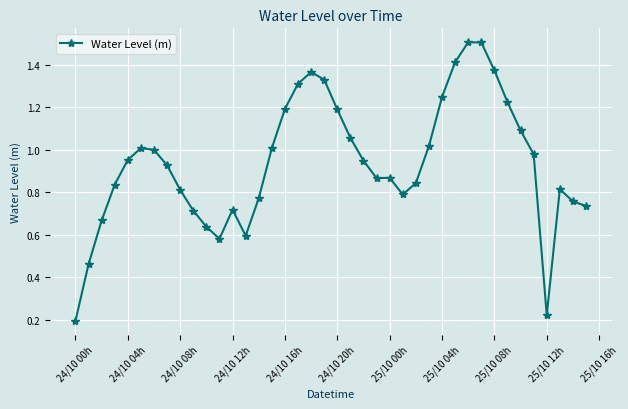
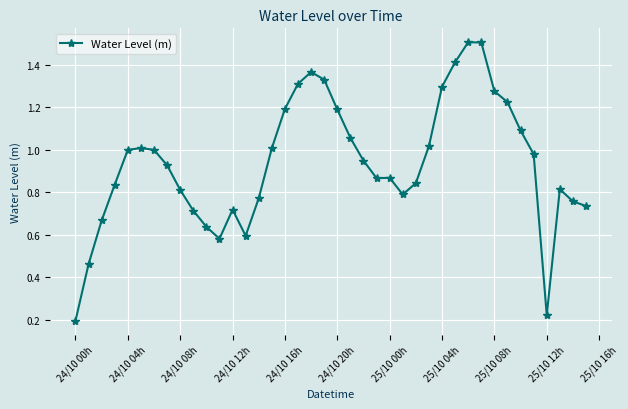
24/10 04h: 0.95 -> 1.00
25/10 04h: 1.25 -> 1.30
25/10 08h: 1.37 -> 1.28
